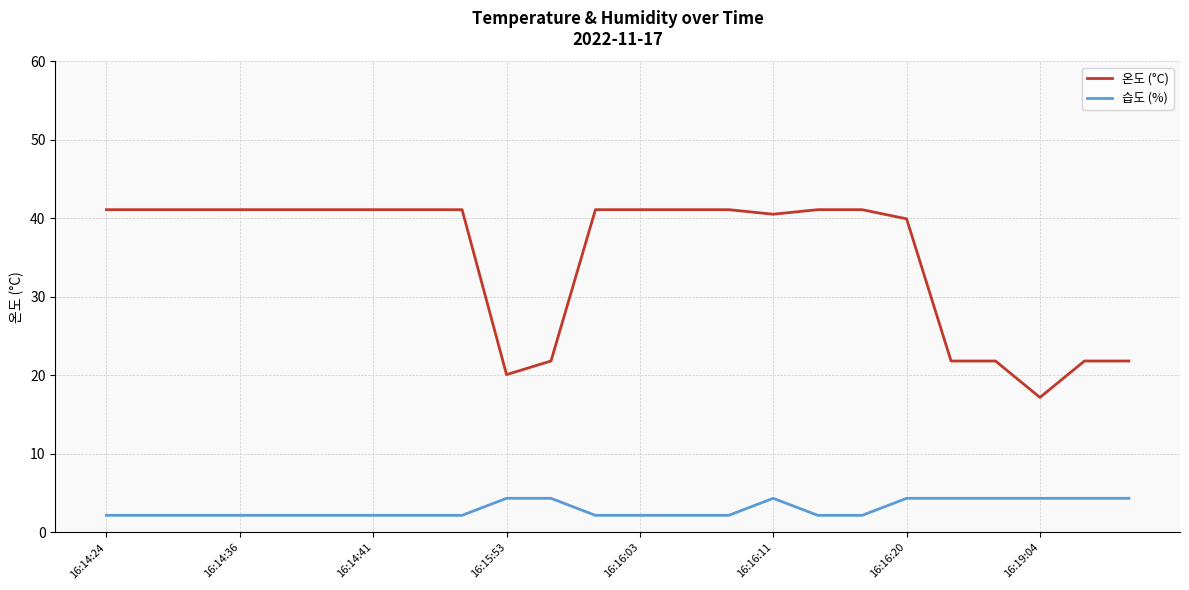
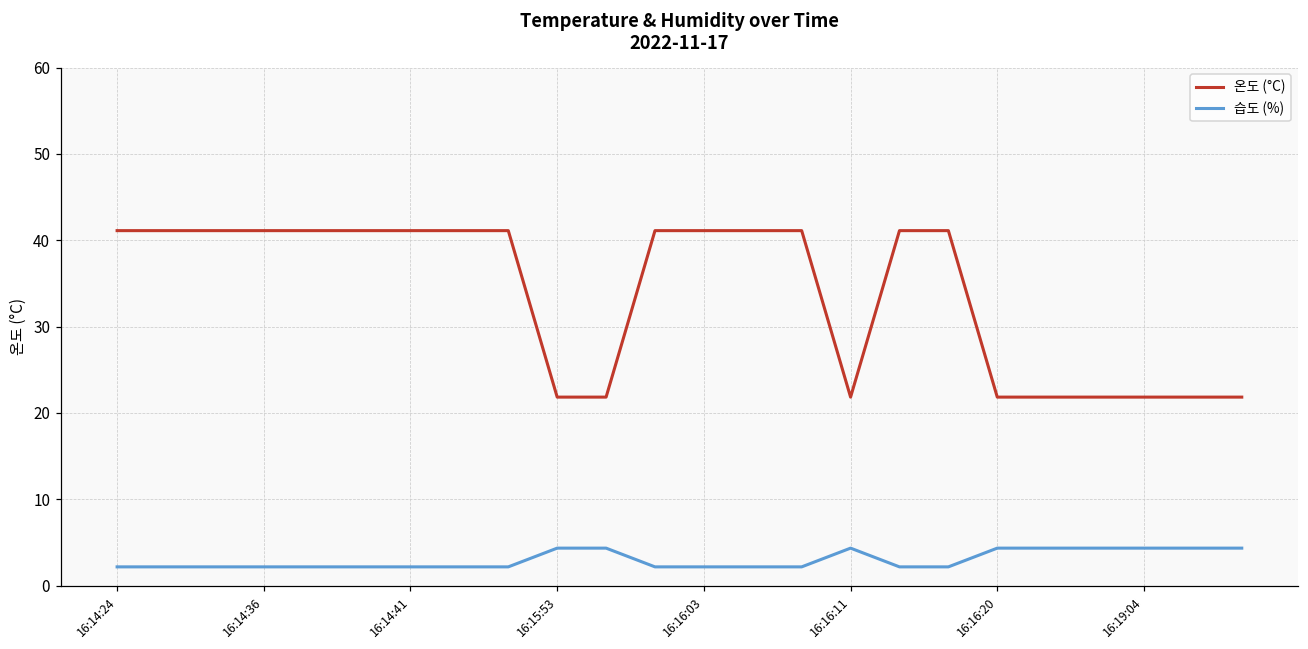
온도 (°C), 16:15:53: 20 -> 22
온도 (°C), 16:16:11: 41 -> 22
온도 (°C), 16:16:20: 40 -> 22
온도 (°C), 16:19:04: 17 -> 22
